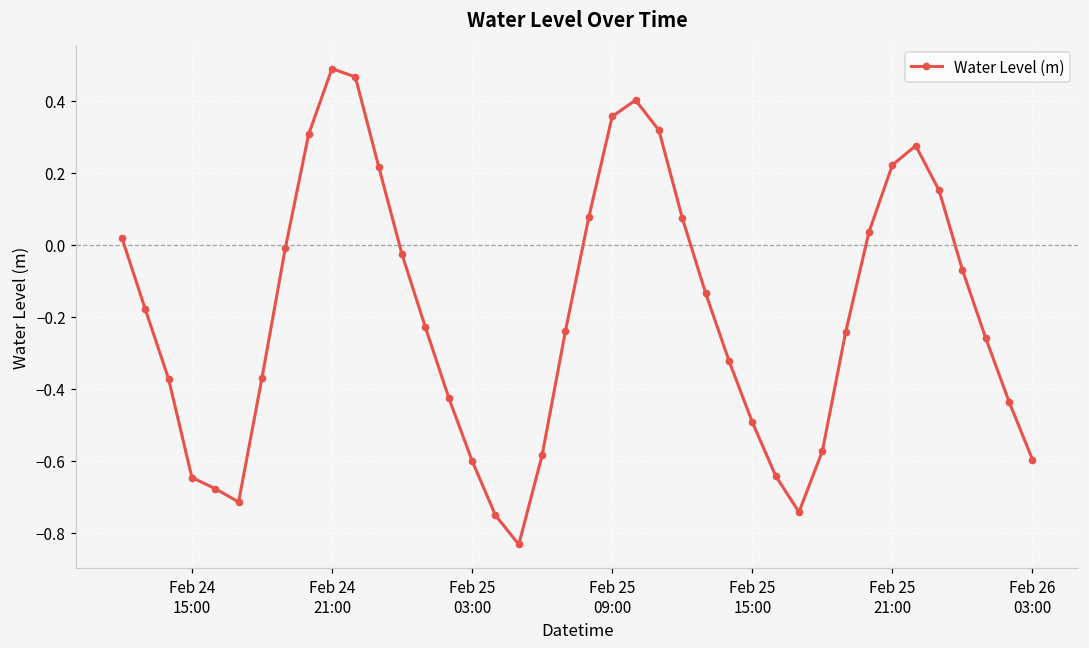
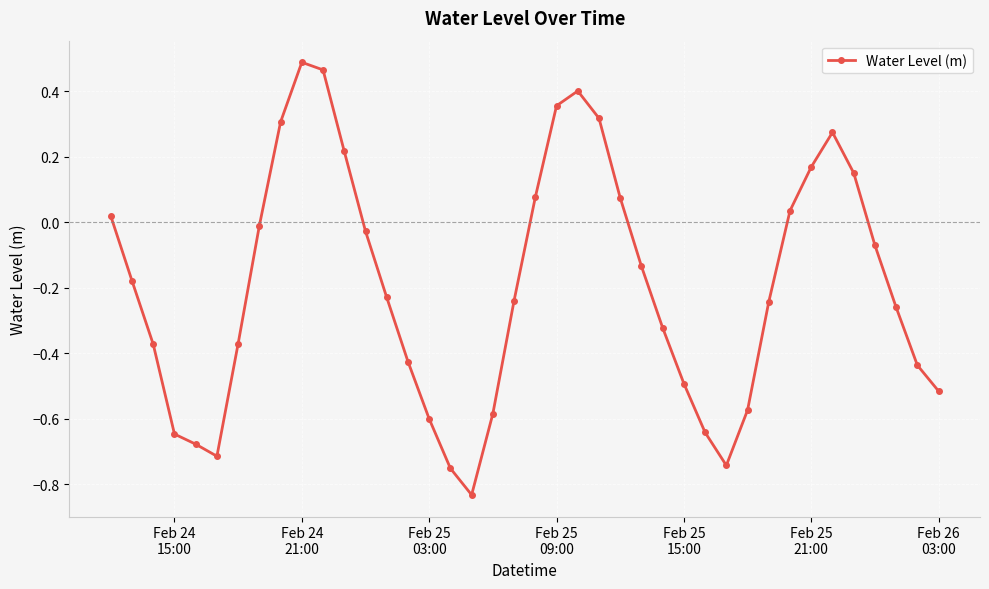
Feb 25 21:00: 0.22 -> 0.17
Feb 26 03:00: -0.60 -> -0.52
